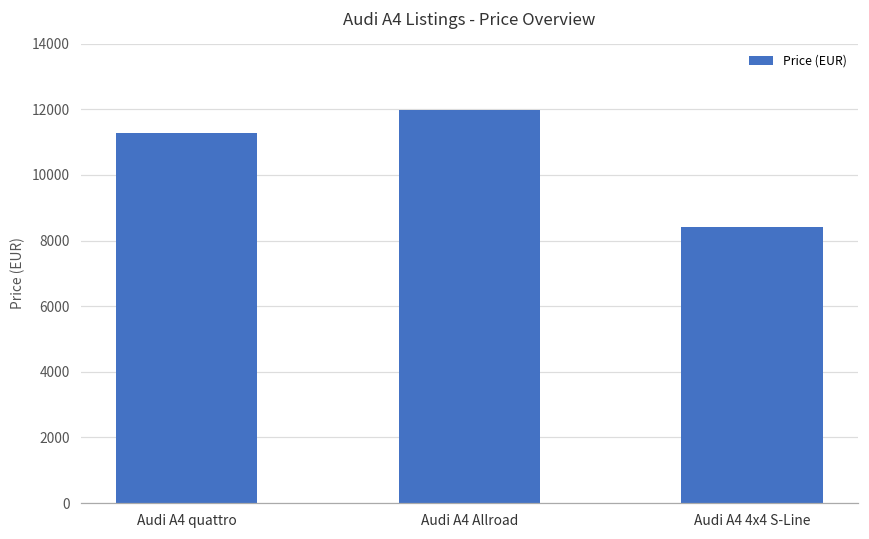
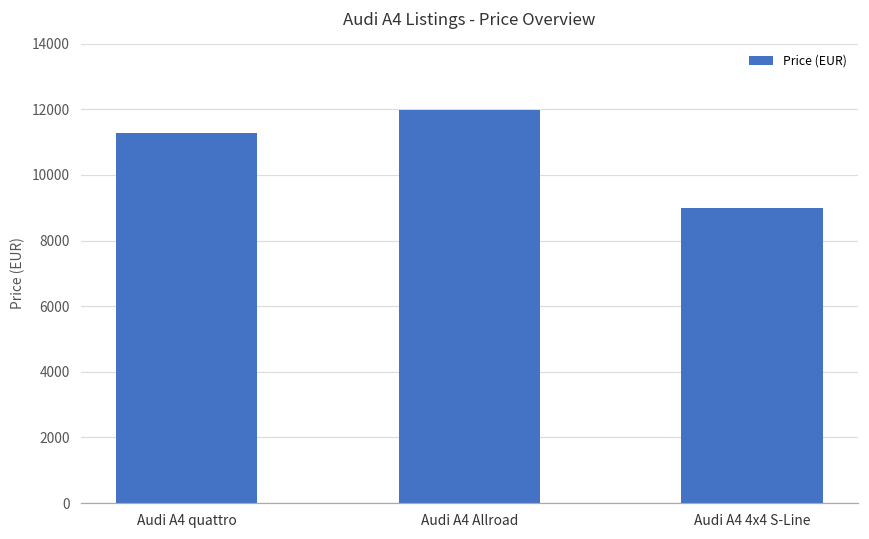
Audi A4 4x4 S-Line: 8400 -> 9000
